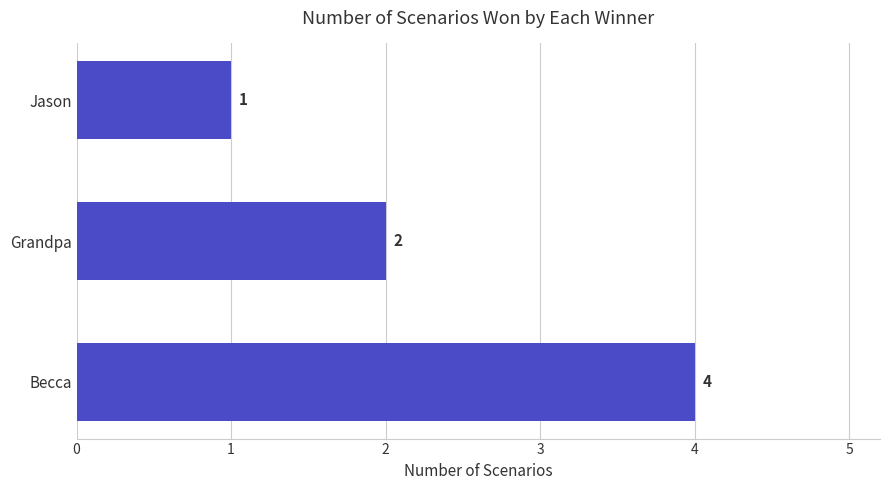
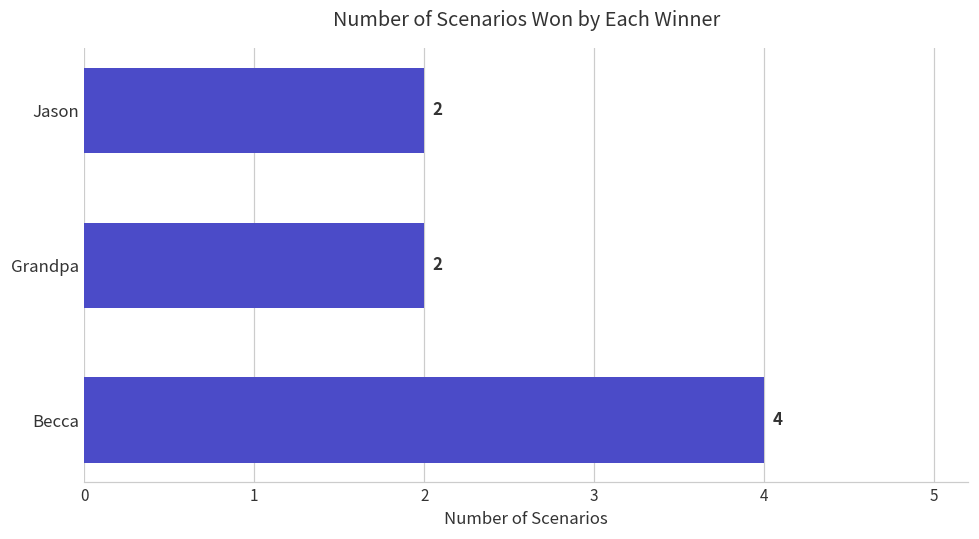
Jason: 1 -> 2
